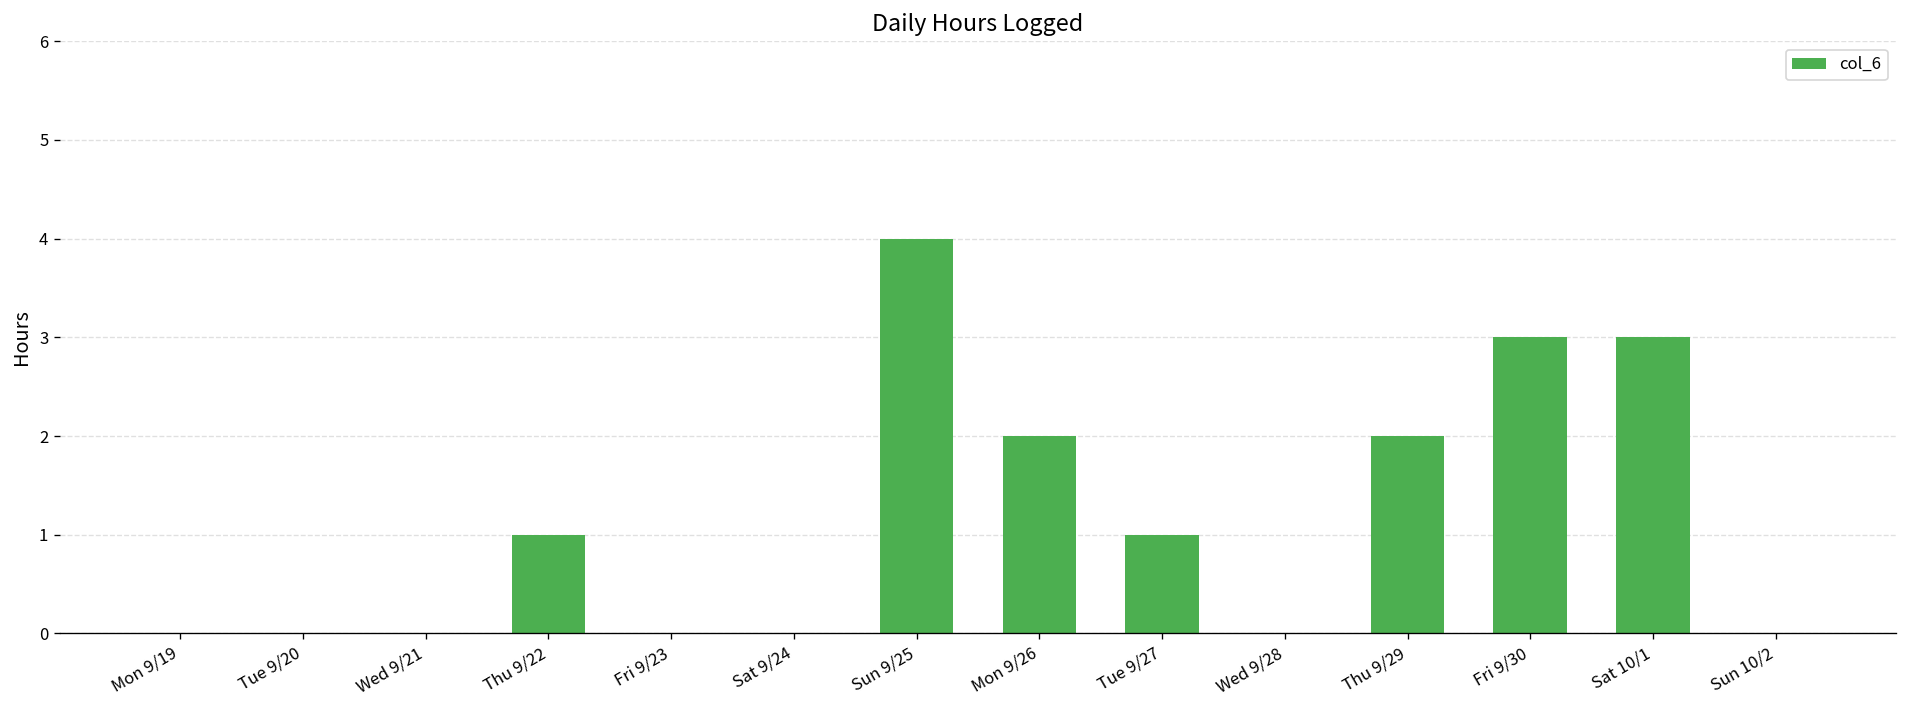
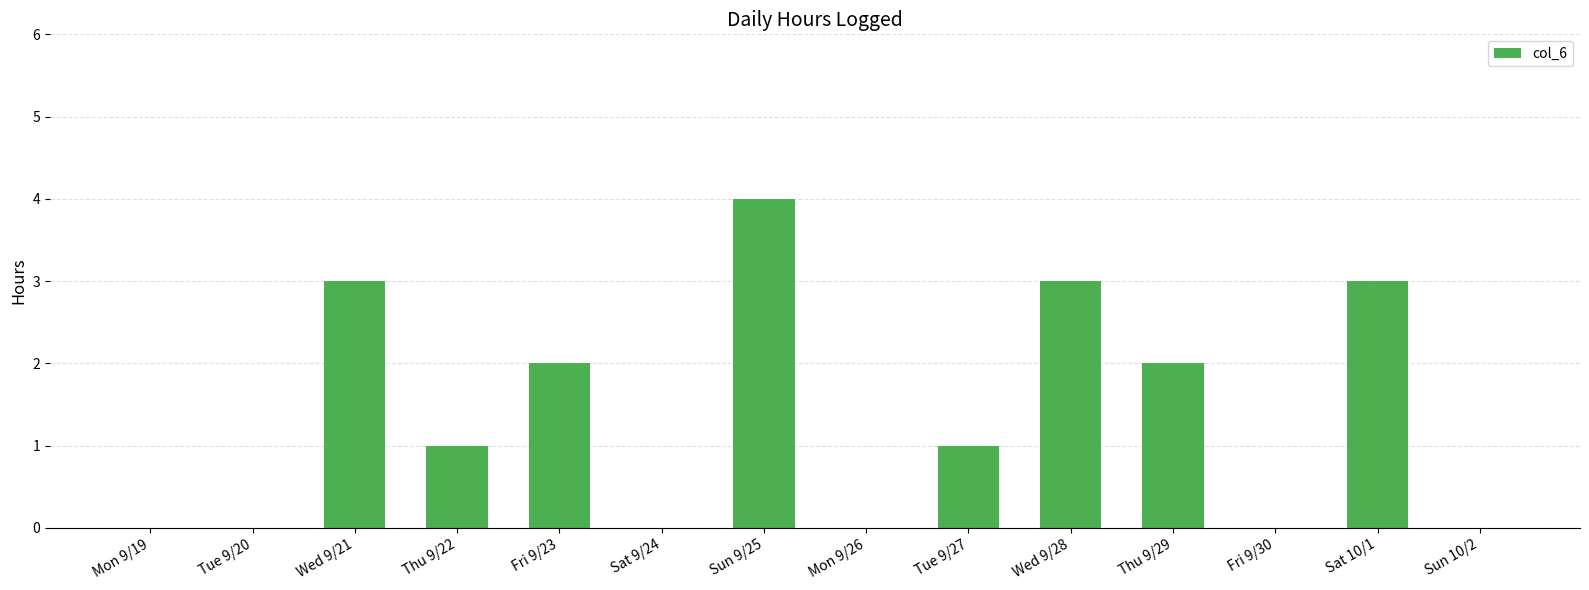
Wed 9/21: 0 -> 3
Fri 9/23: 0 -> 2
Mon 9/26: 2 -> 0
Wed 9/28: 0 -> 3
Fri 9/30: 3 -> 0
